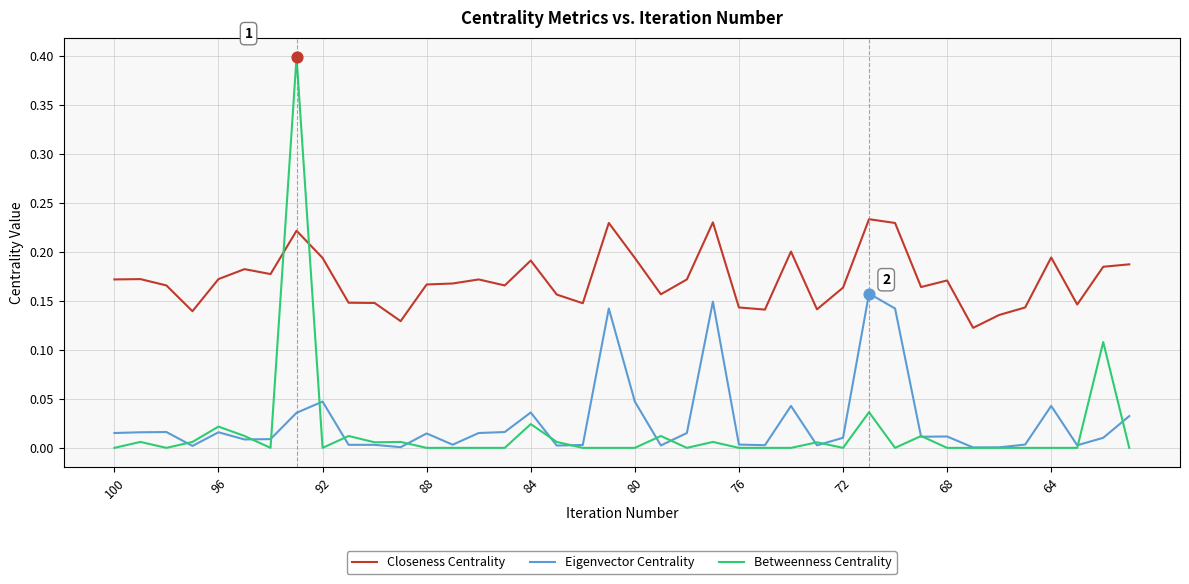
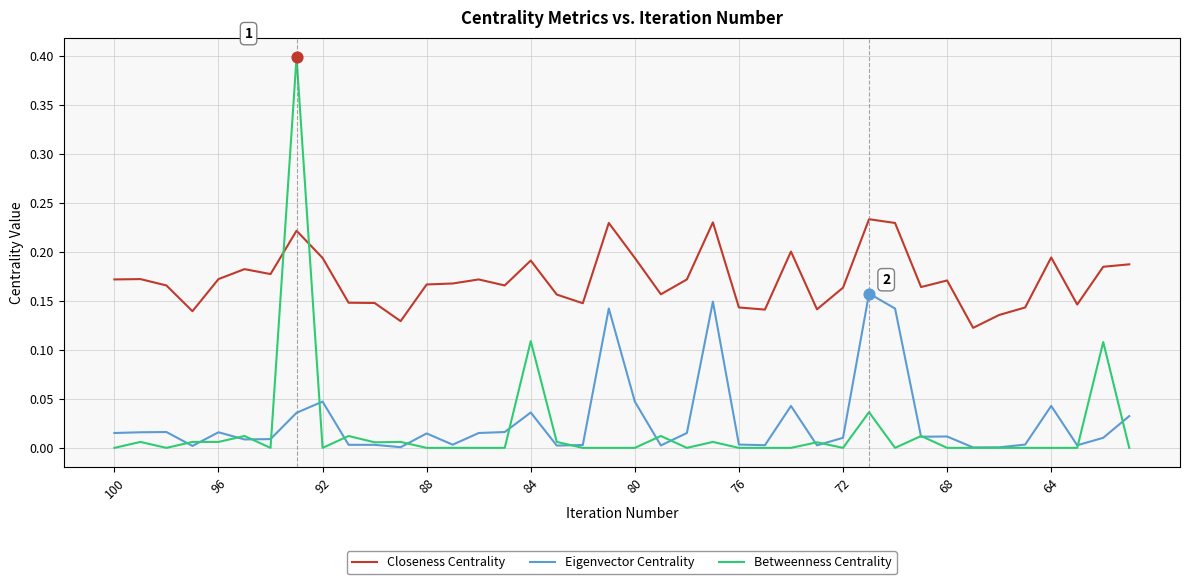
Betweenness Centrality, 96: 0.02 -> 0.01
Betweenness Centrality, 84: 0.02 -> 0.11
